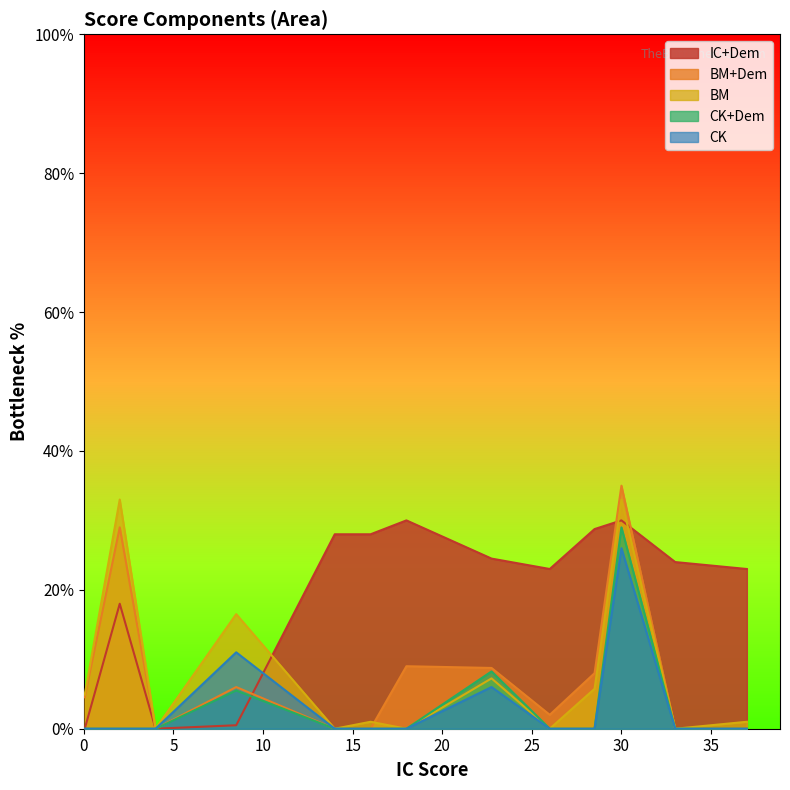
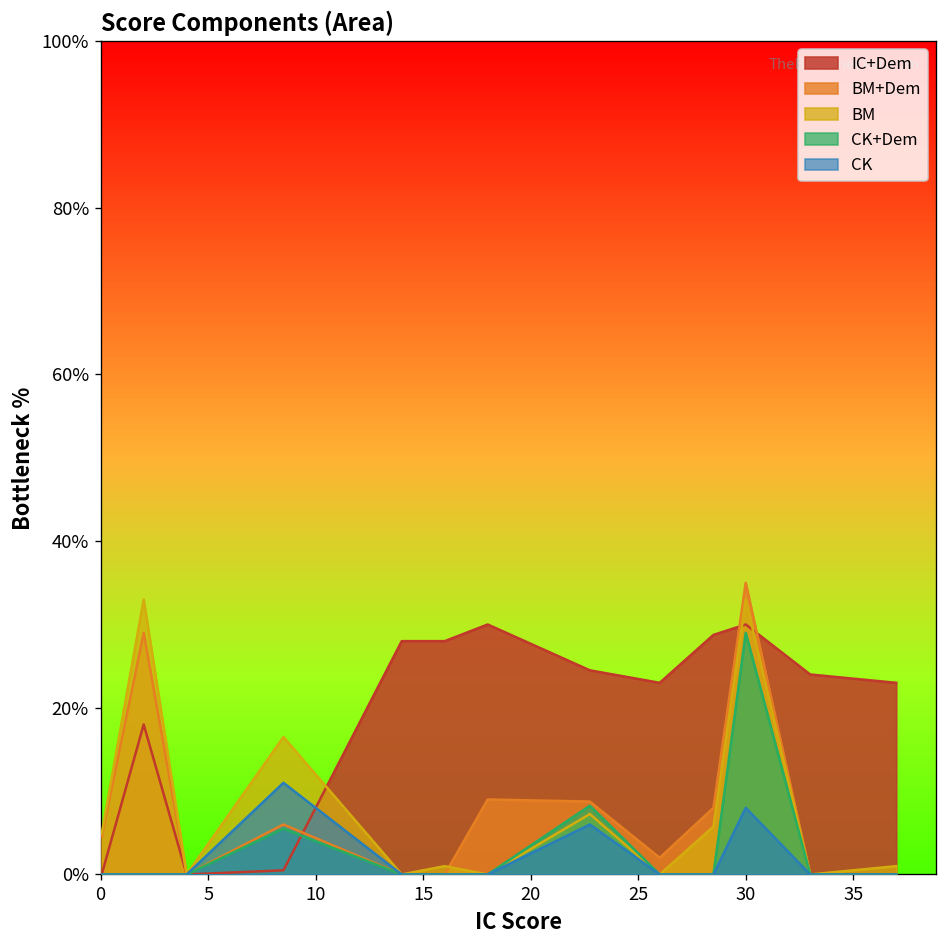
CK, 30: 26% -> 8%
